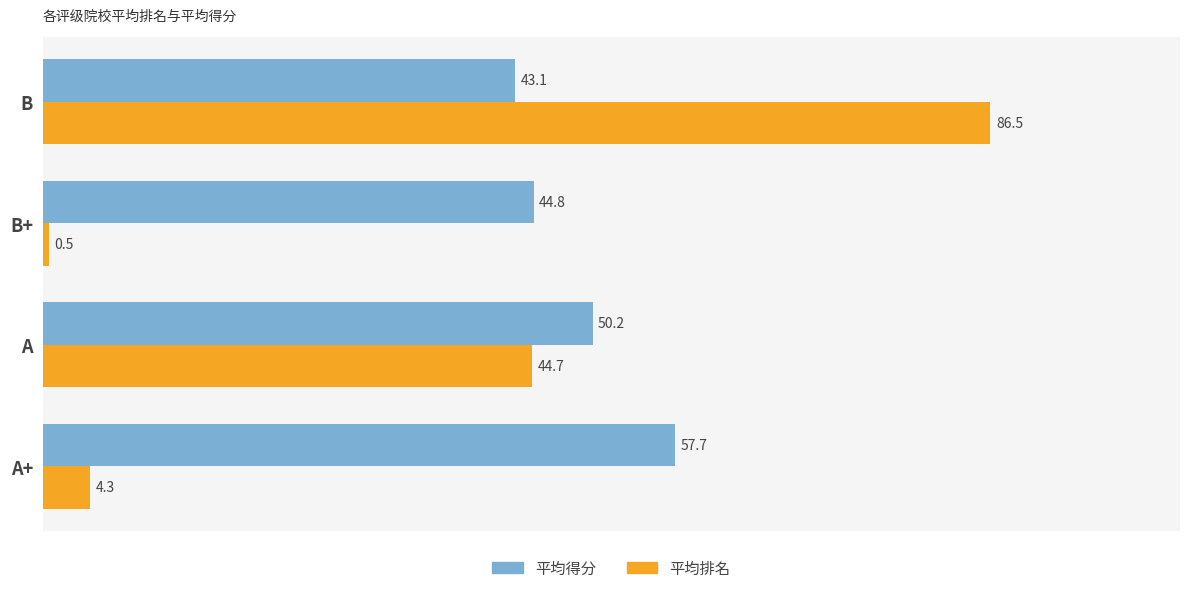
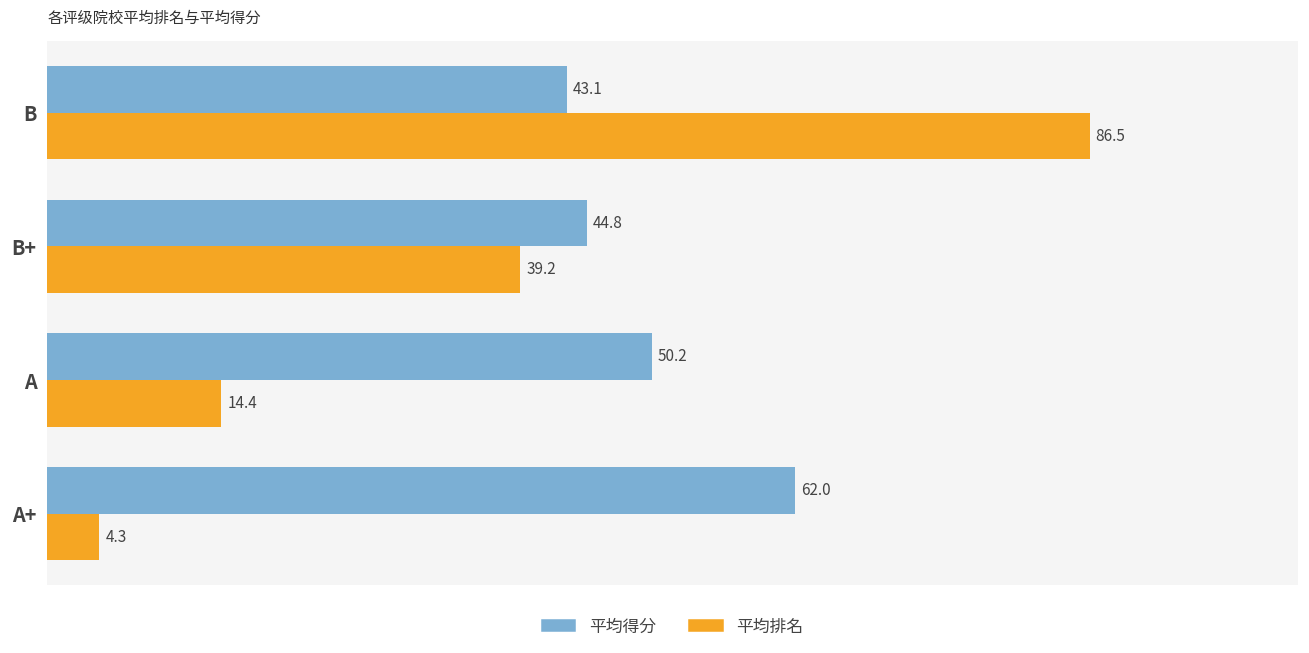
平均排名, B+: 0.5 -> 39.2
平均排名, A: 44.7 -> 14.4
平均得分, A+: 57.7 -> 62.0
